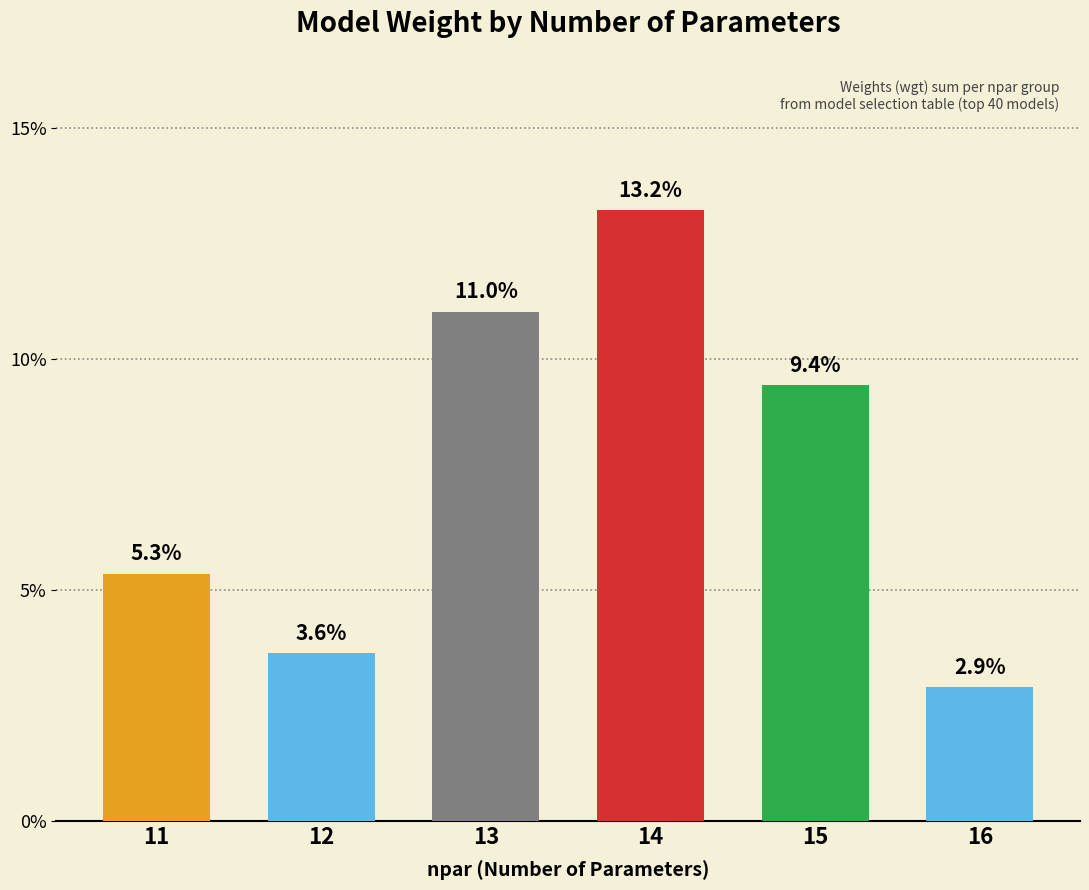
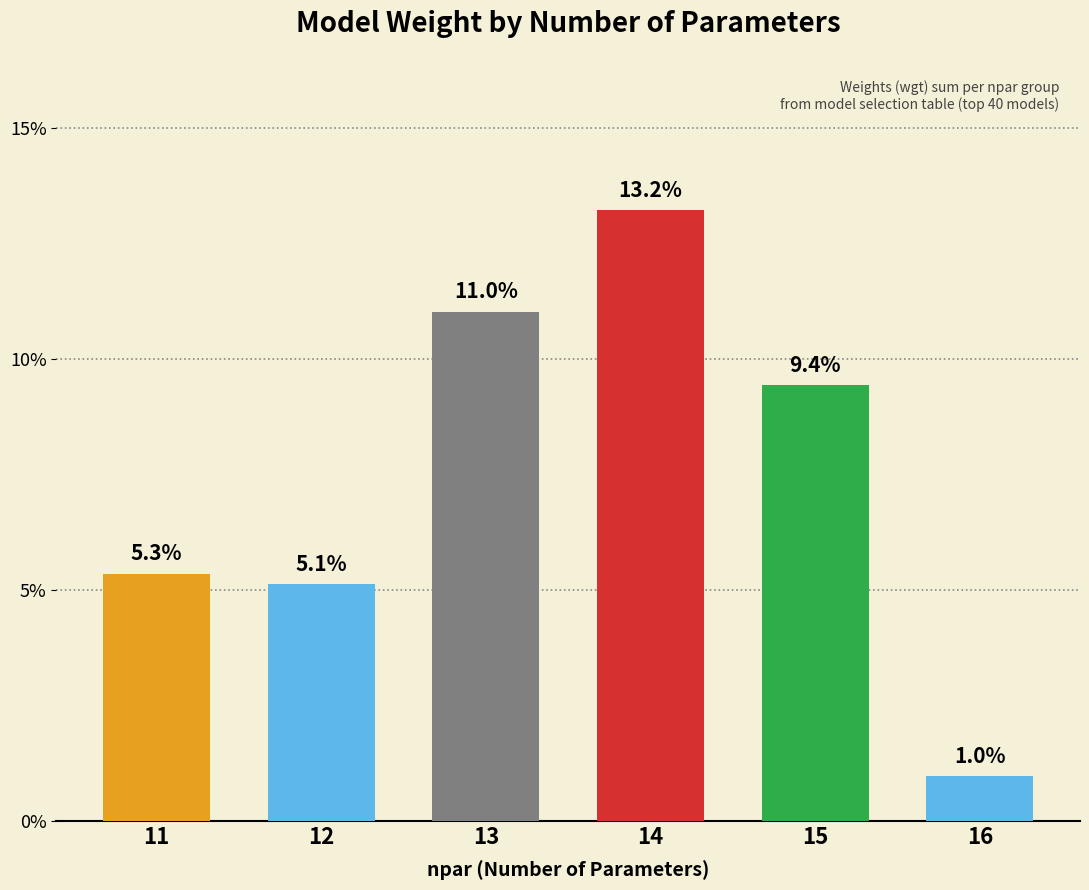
12: 3.6% -> 5.1%
16: 2.9% -> 1.0%
